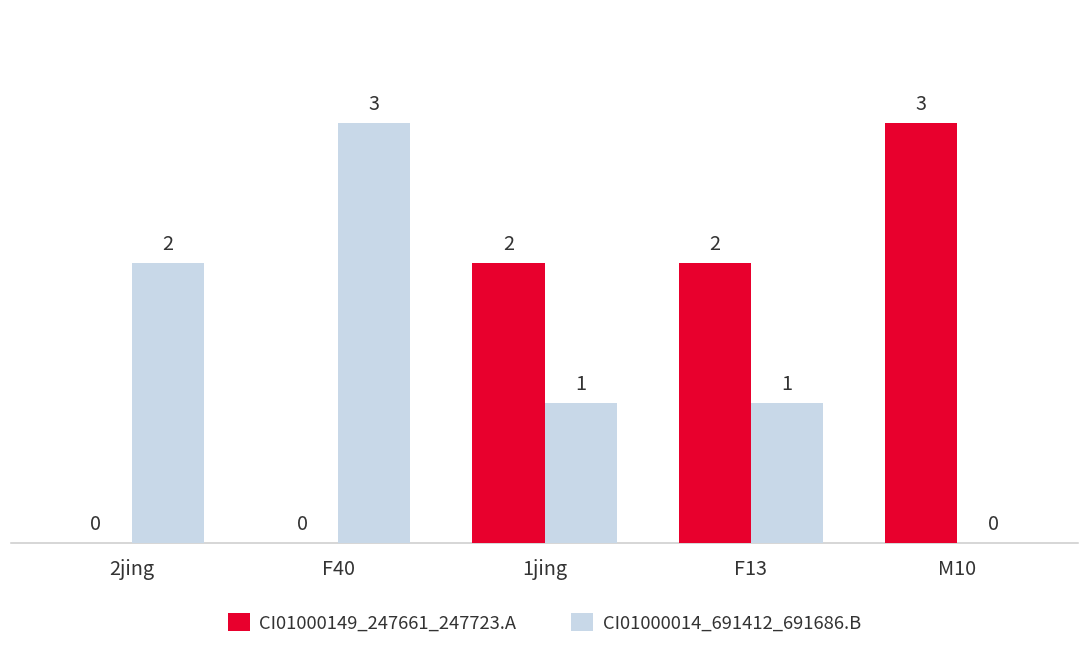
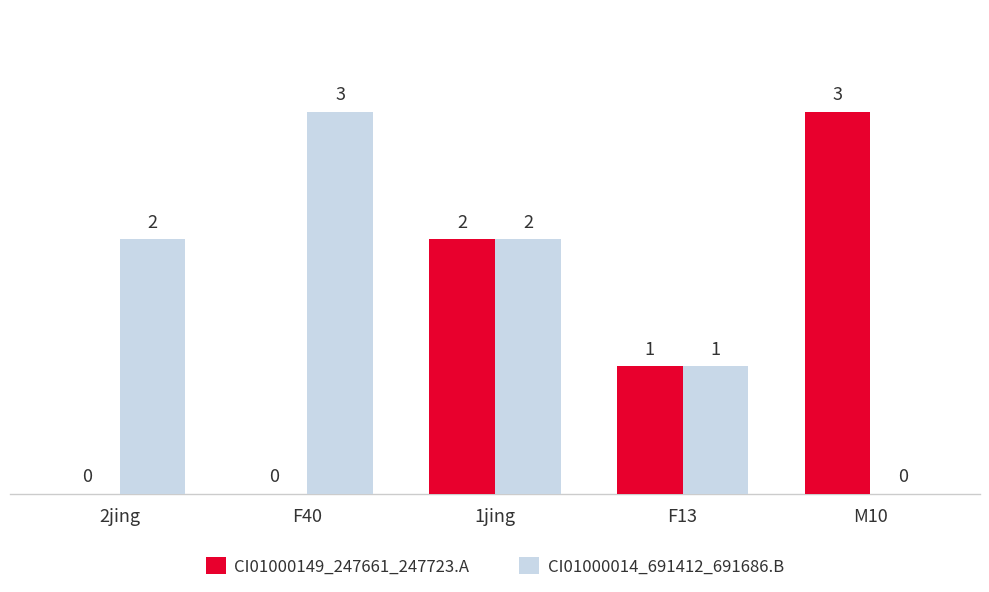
CI01000014_691412_691686.B, 1jing: 1 -> 2
CI01000149_247661_247723.A, F13: 2 -> 1
